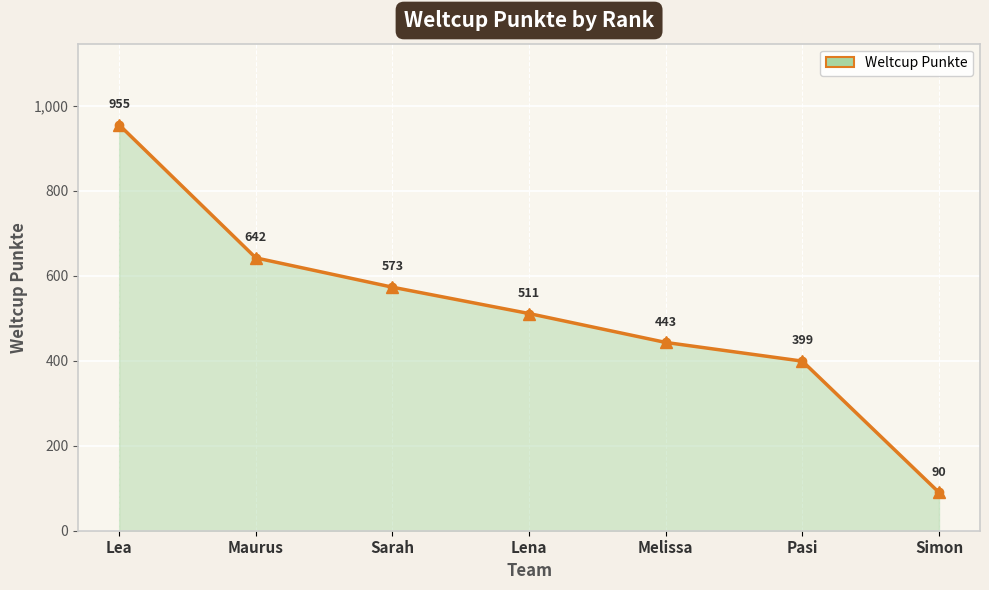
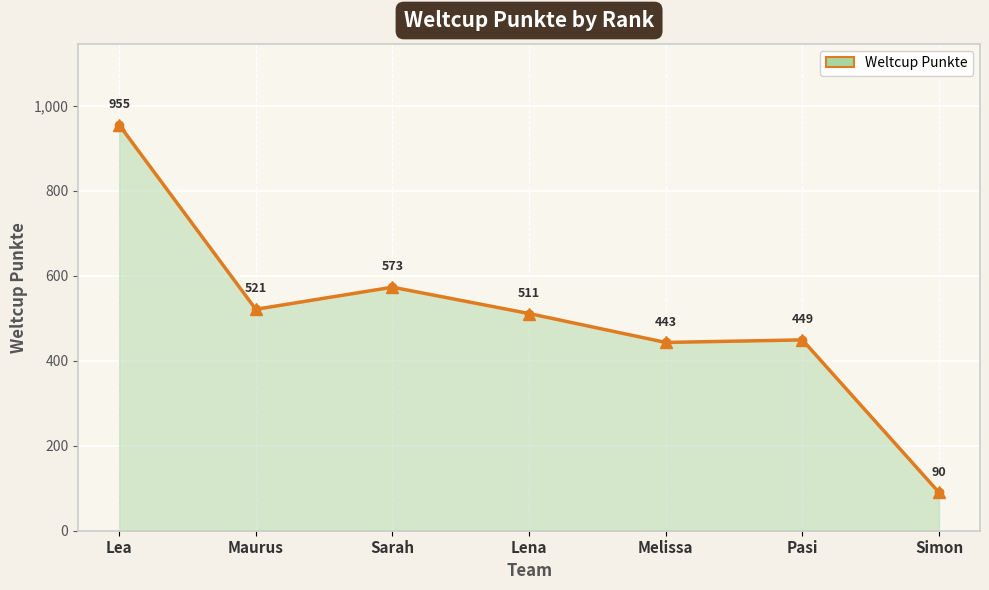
Maurus: 642 -> 521
Pasi: 399 -> 449
